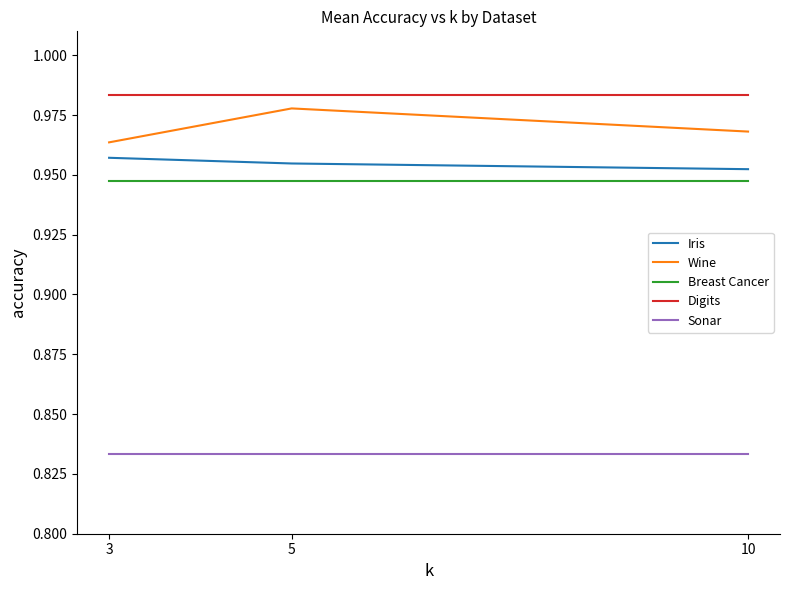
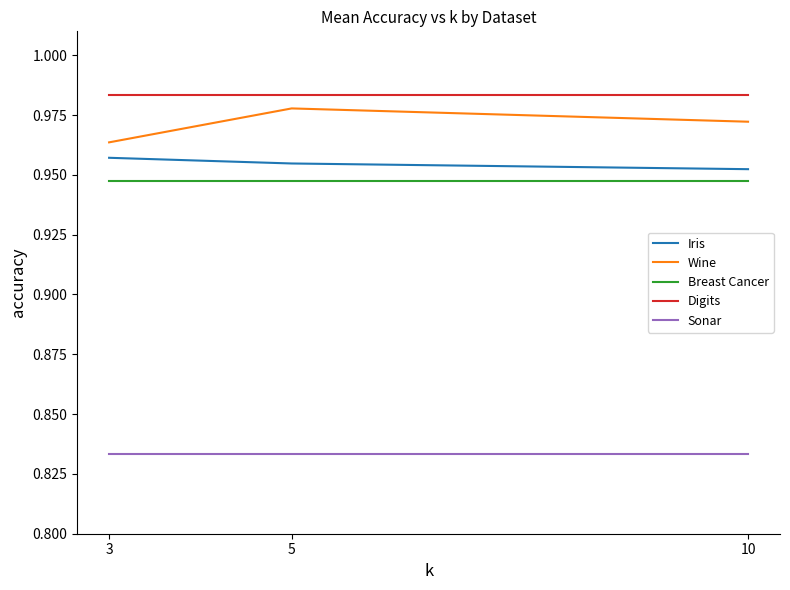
Wine, 10: 0.968 -> 0.972
